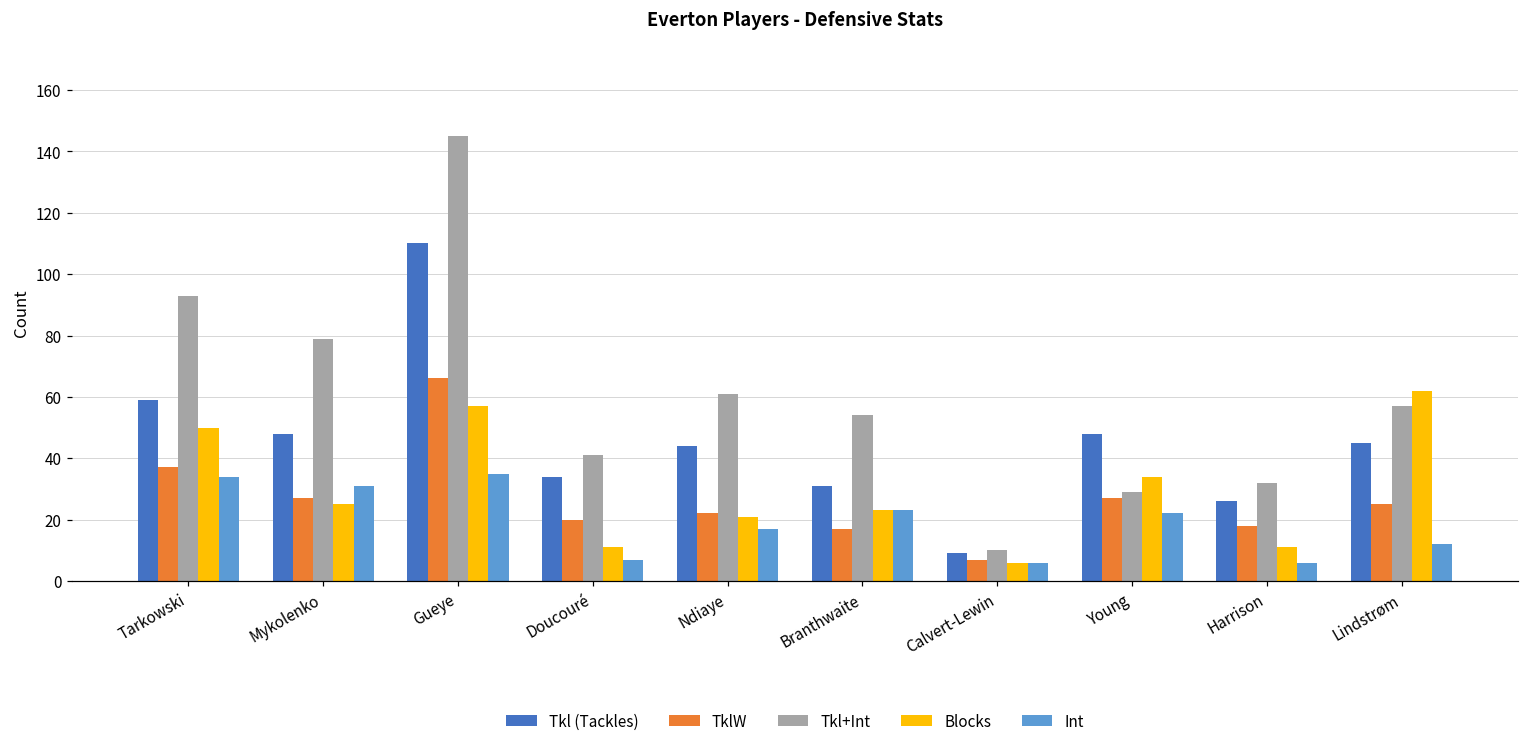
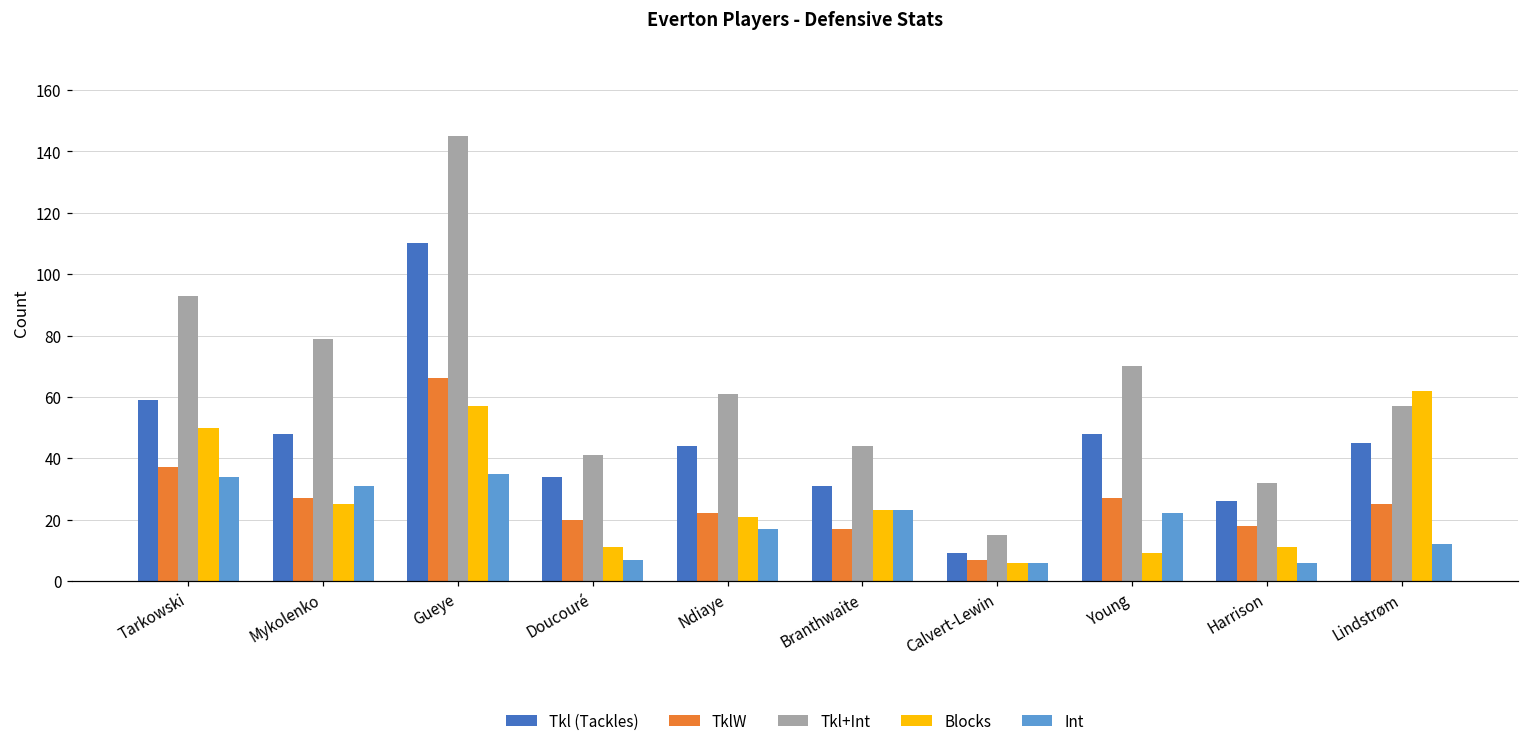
Tkl+Int, Branthwaite: 54 -> 44
Tkl+Int, Calvert-Lewin: 10 -> 15
Tkl+Int, Young: 29 -> 70
Blocks, Young: 34 -> 9
